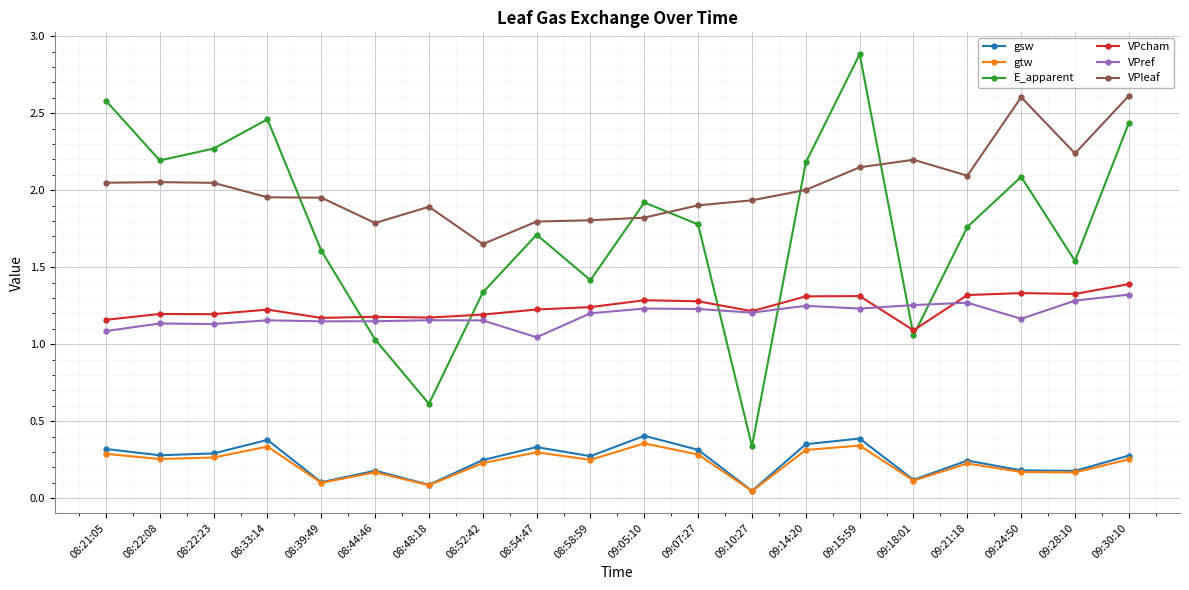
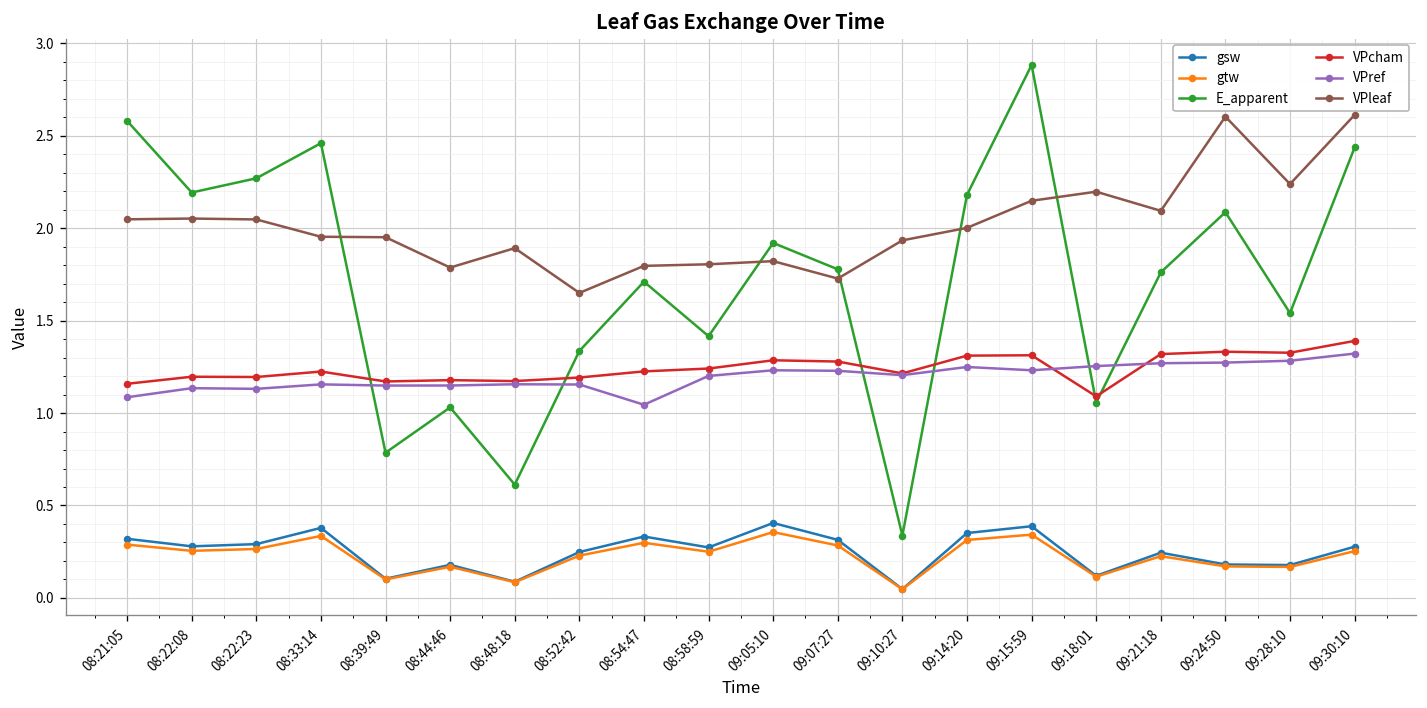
E_apparent, 08:39:49: 1.61 -> 0.79
VPleaf, 09:07:27: 1.90 -> 1.73
VPref, 09:24:50: 1.16 -> 1.27
